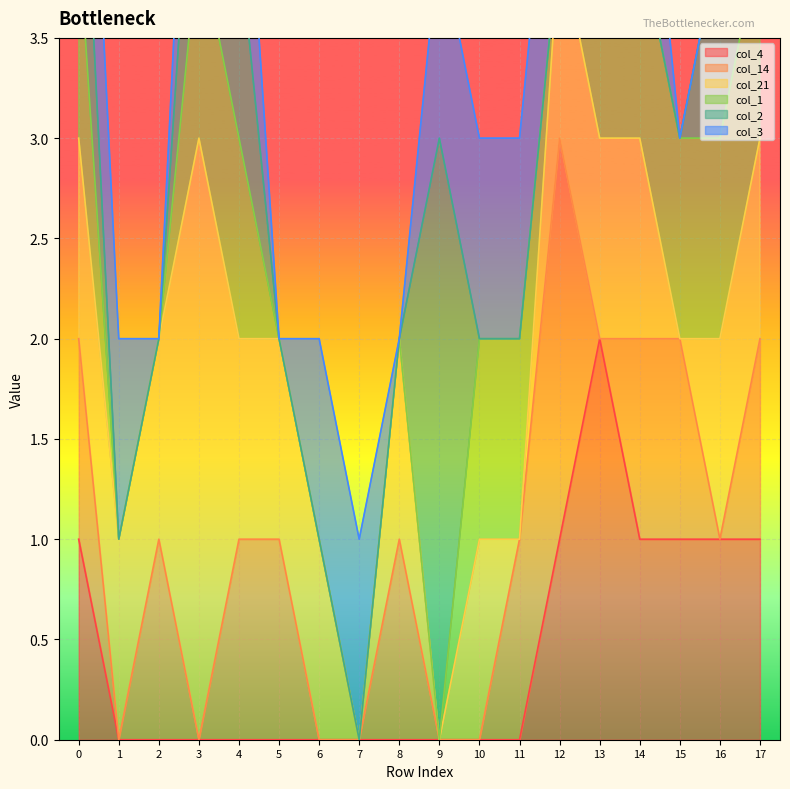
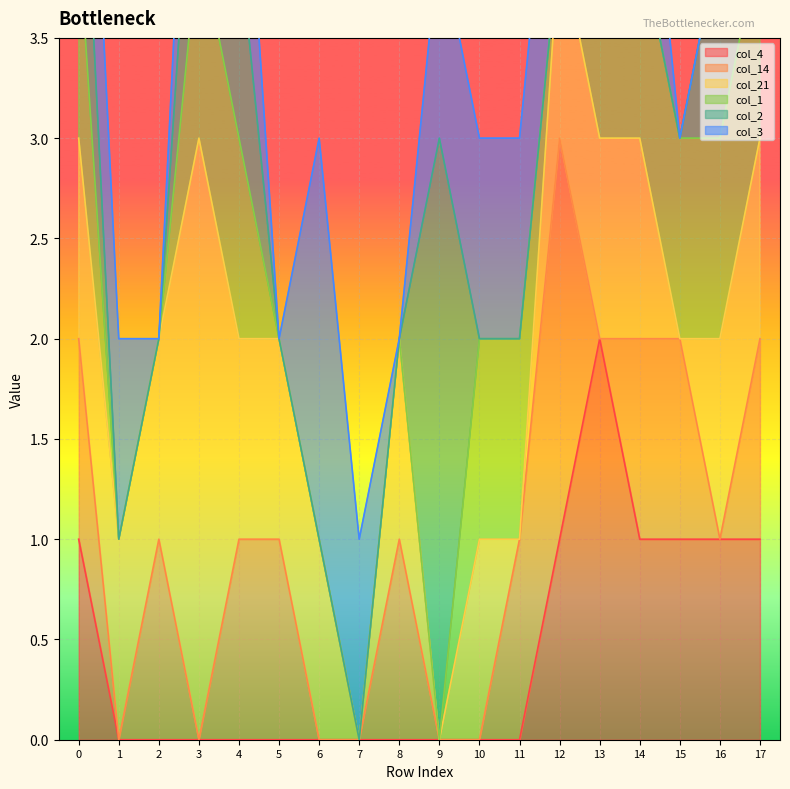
col_3, 6: 1 -> 2
